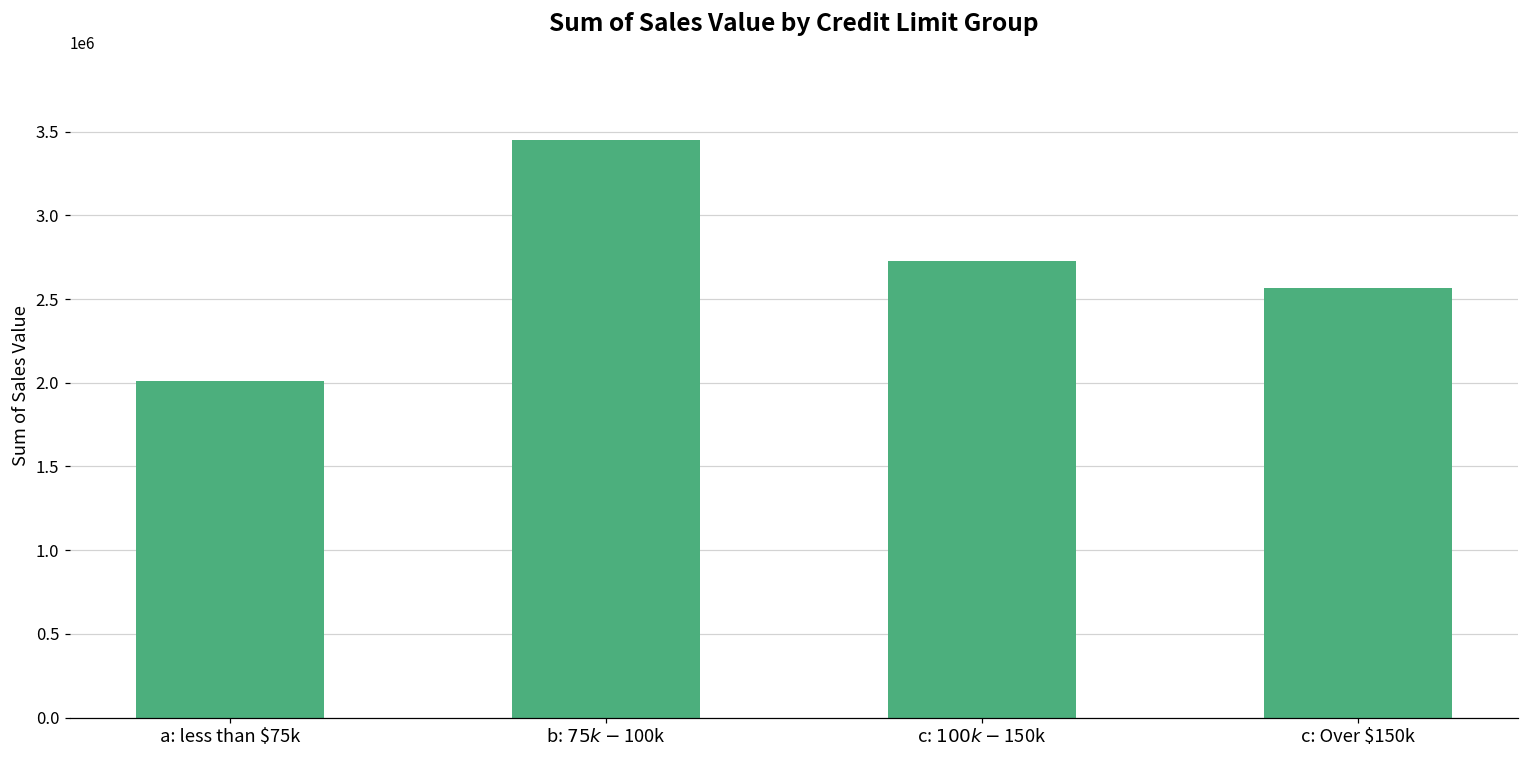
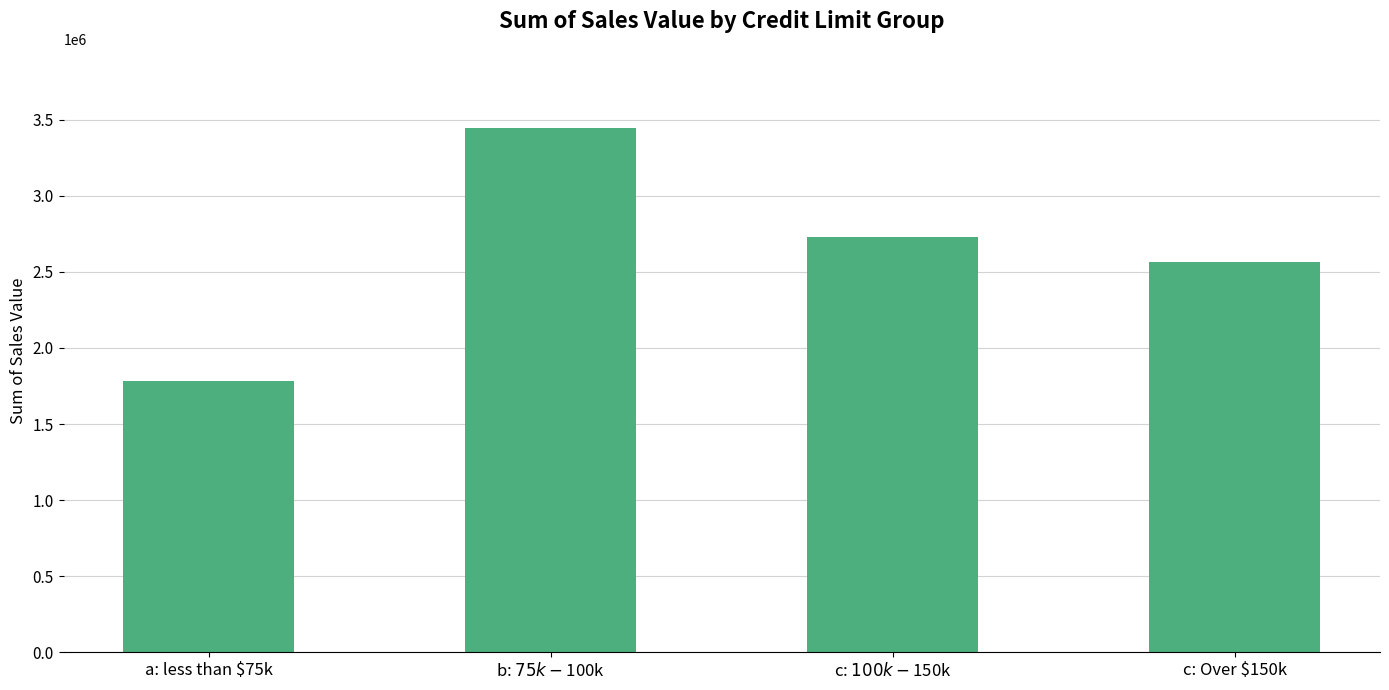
a: less than $75k: 2010000 -> 1780000
